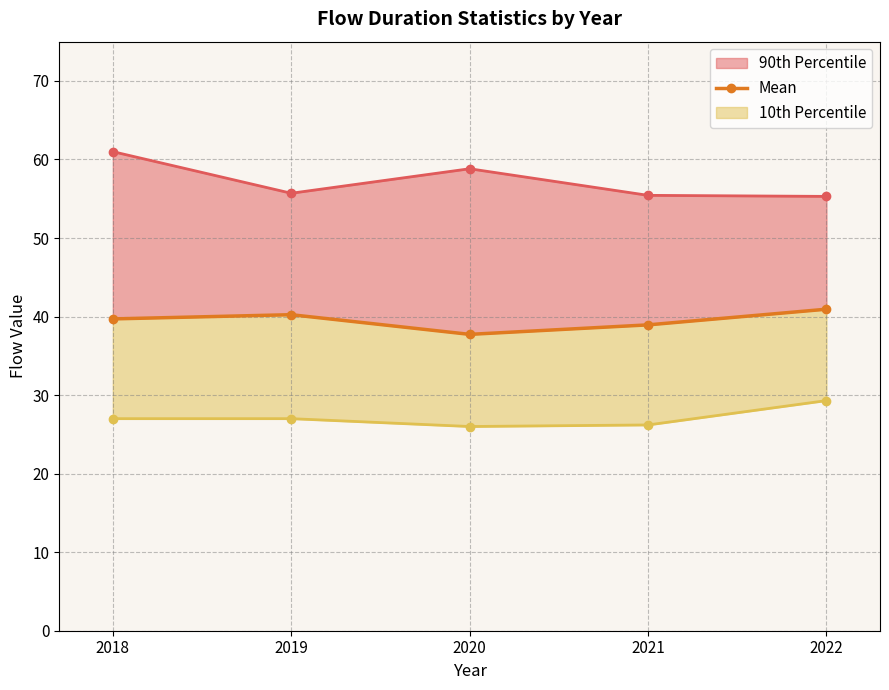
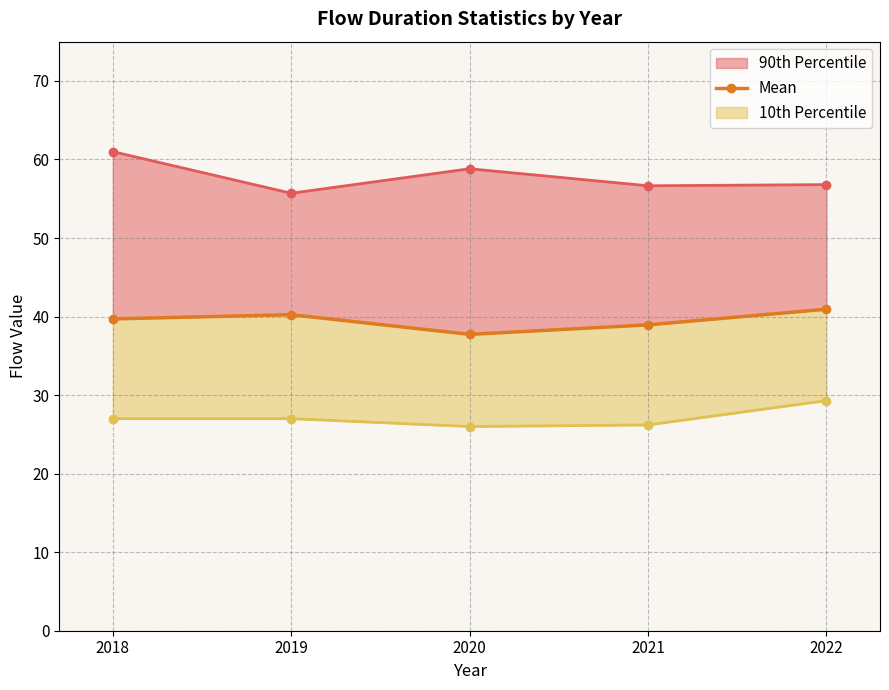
90th Percentile, 2021: 55 -> 57
90th Percentile, 2022: 55 -> 57
